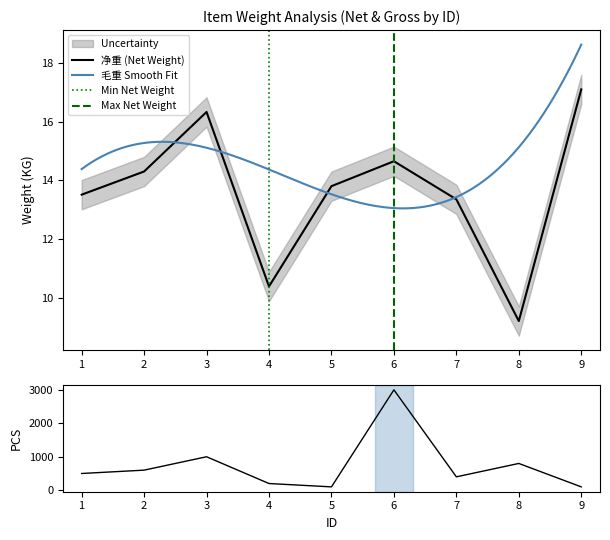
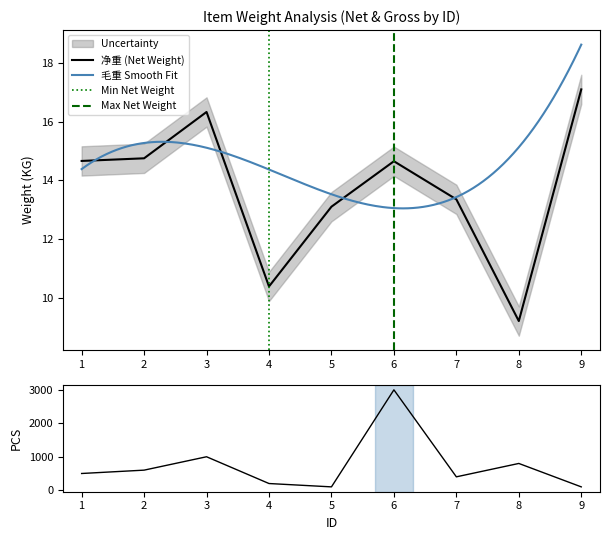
Item Weight Analysis (Net & Gross by ID), 净重 (Net Weight), 1: 13.5 -> 14.7
Item Weight Analysis (Net & Gross by ID), 净重 (Net Weight), 2: 14.3 -> 14.8
Item Weight Analysis (Net & Gross by ID), 净重 (Net Weight), 5: 13.8 -> 13.1
